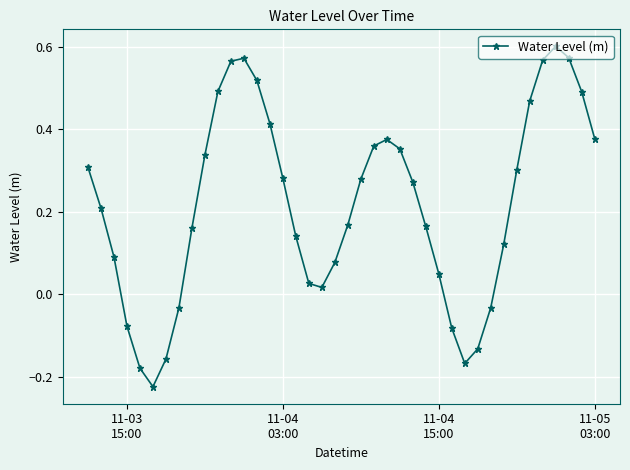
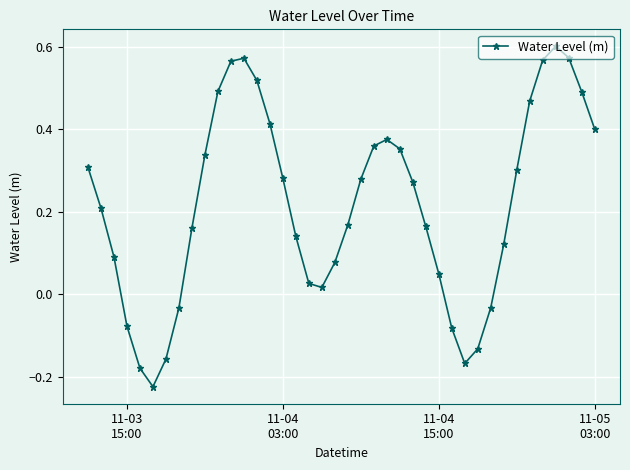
11-05 03:00: 0.38 -> 0.40
